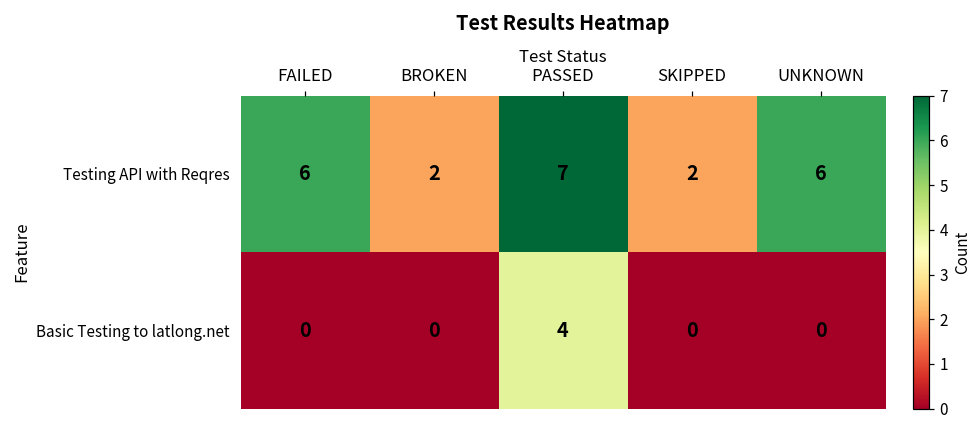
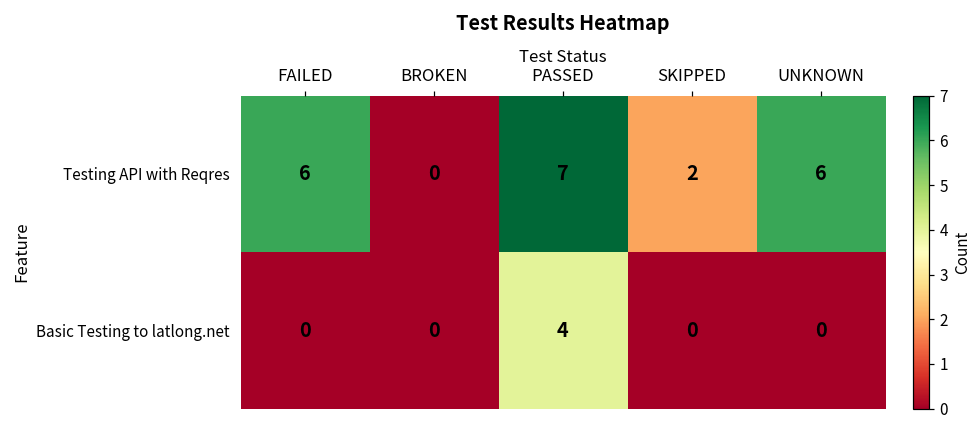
Testing API with Reqres, BROKEN: 2 -> 0
